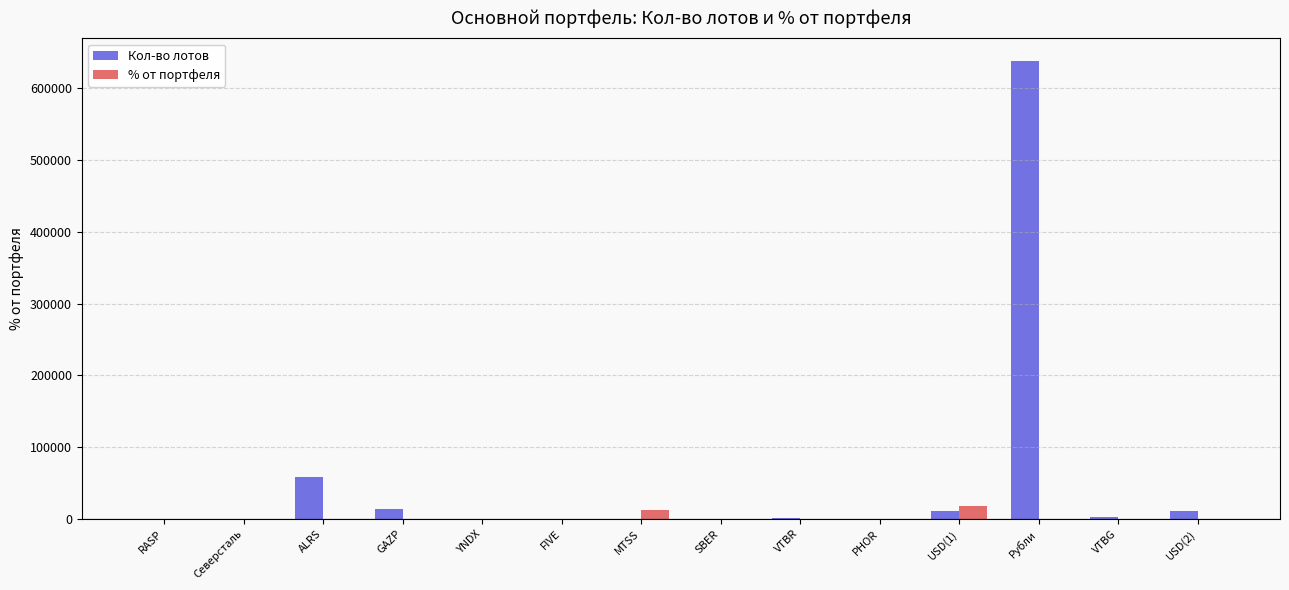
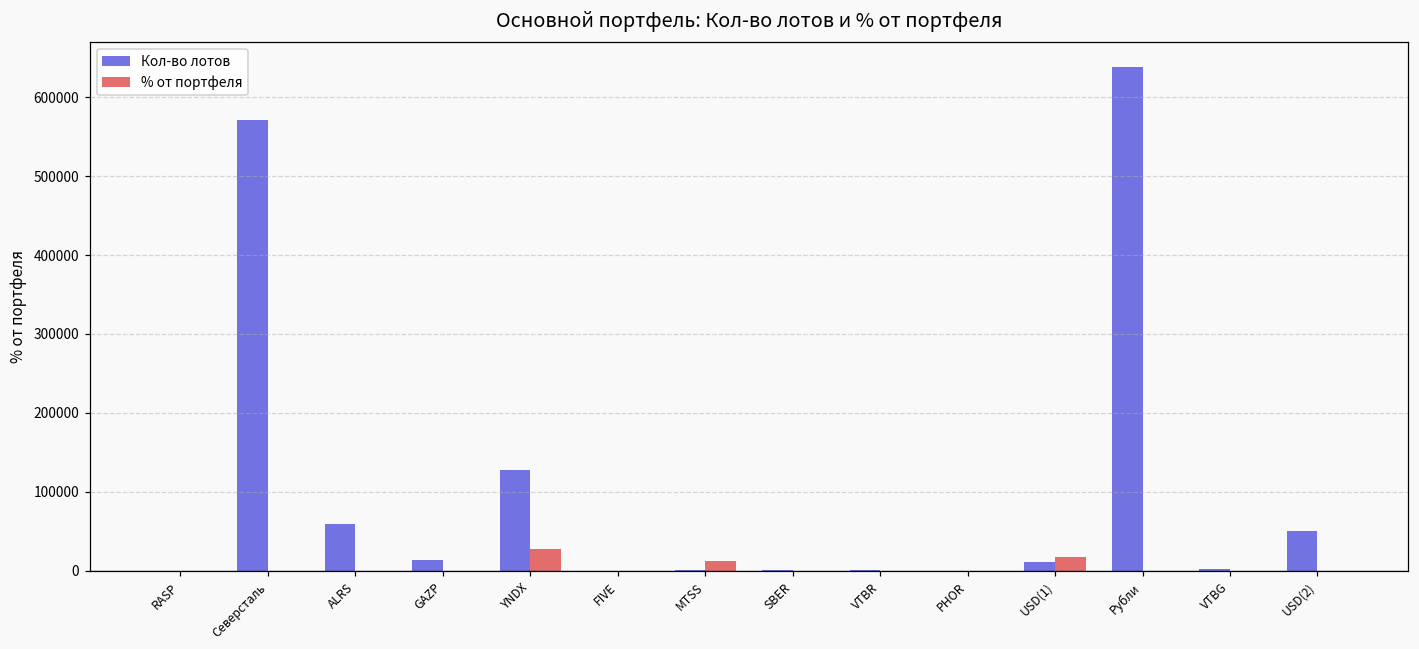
Кол-во лотов, Северсталь: 0 -> 570000
Кол-во лотов, YNDX: 0 -> 130000
% от портфеля, YNDX: 0 -> 30000
Кол-во лотов, USD(2): 10000 -> 50000
